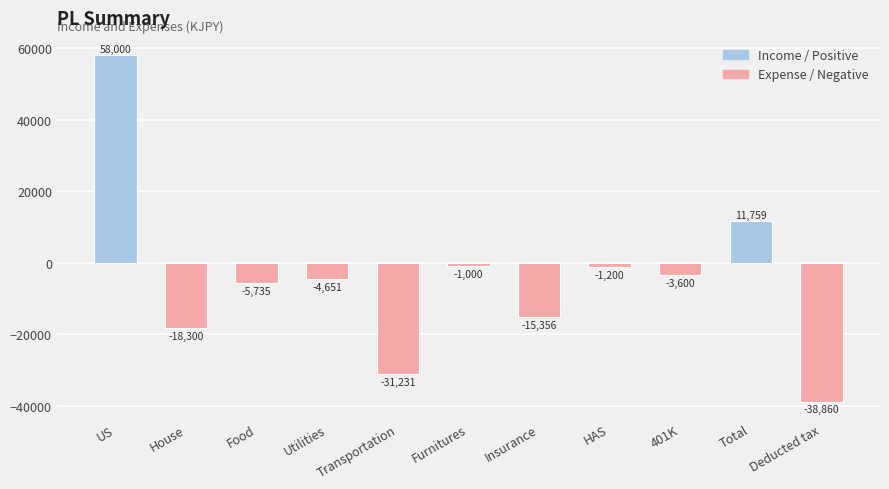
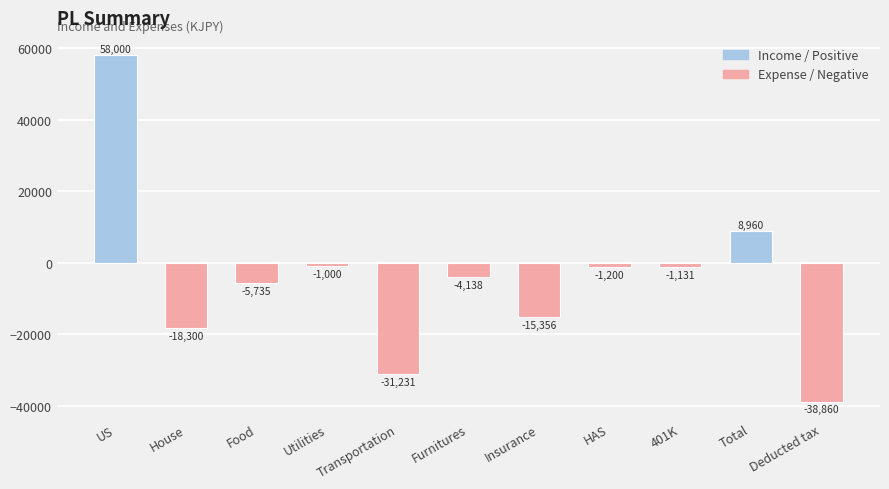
Utilities: -4,651 -> -1,000
Furnitures: -1,000 -> -4,138
401K: -3,600 -> -1,131
Total: 11,759 -> 8,960
